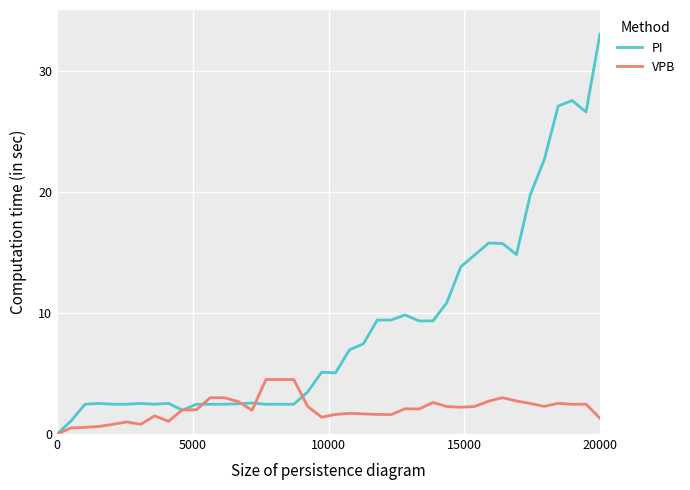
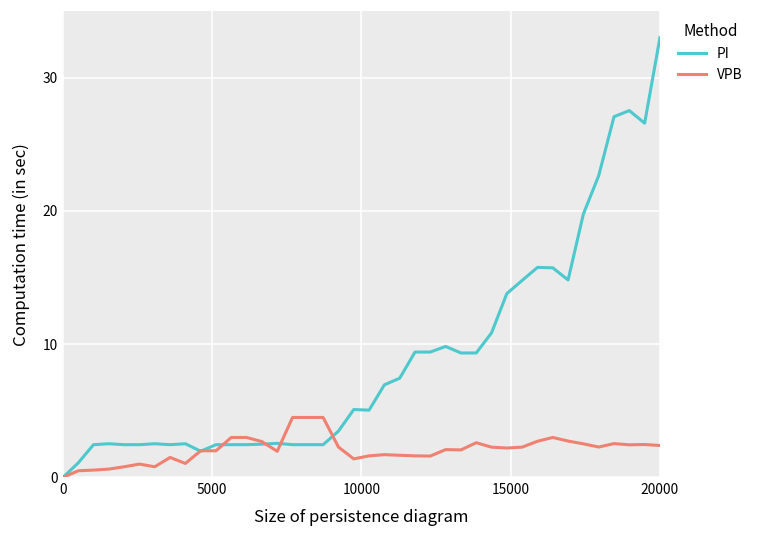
VPB, 20000: 1.3 -> 2.4
